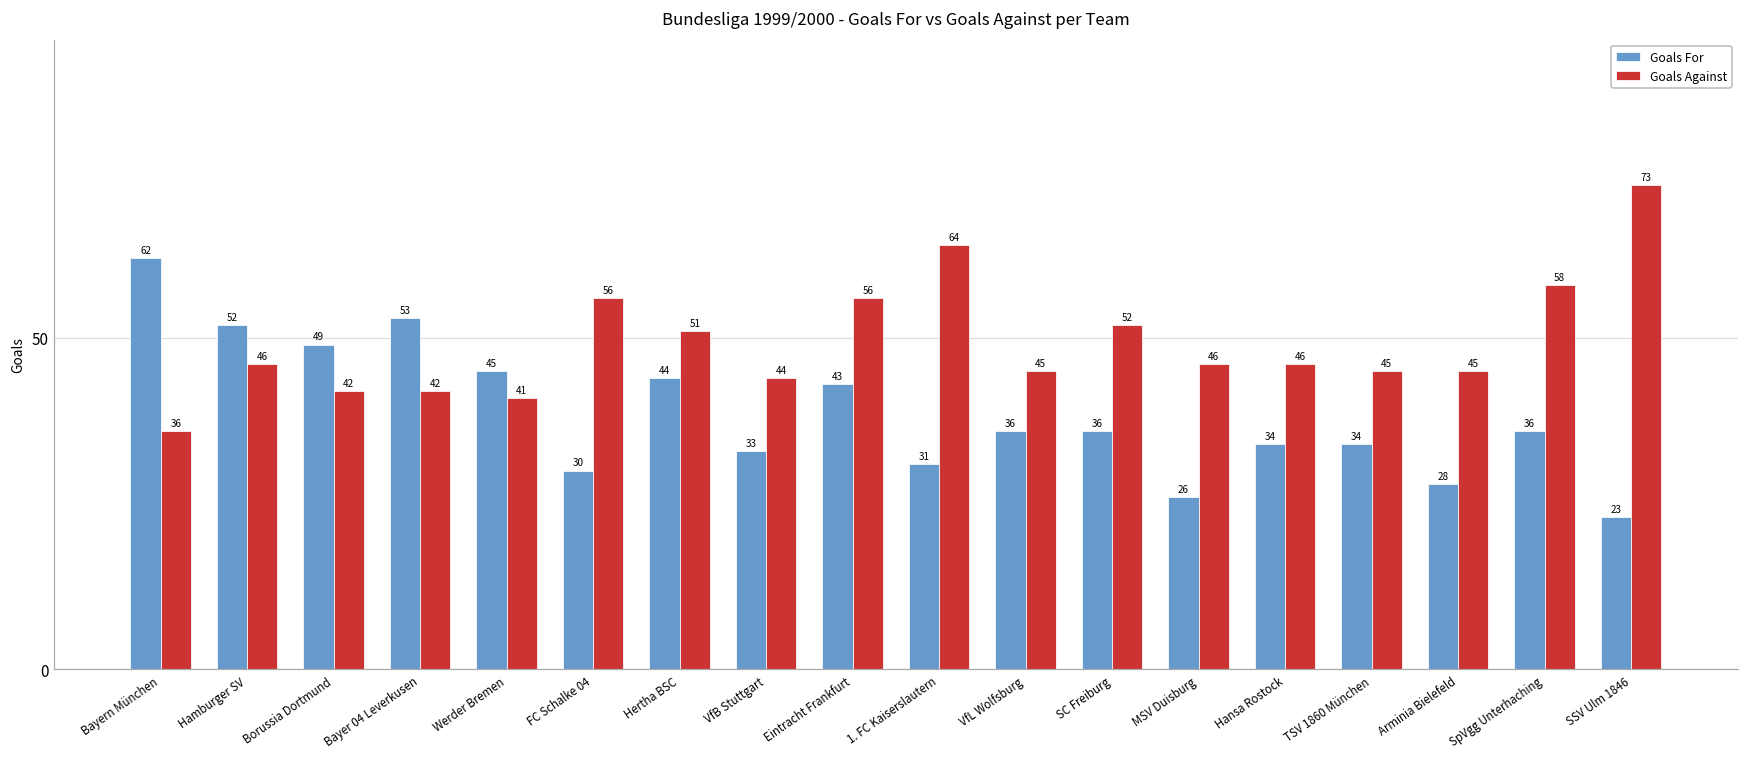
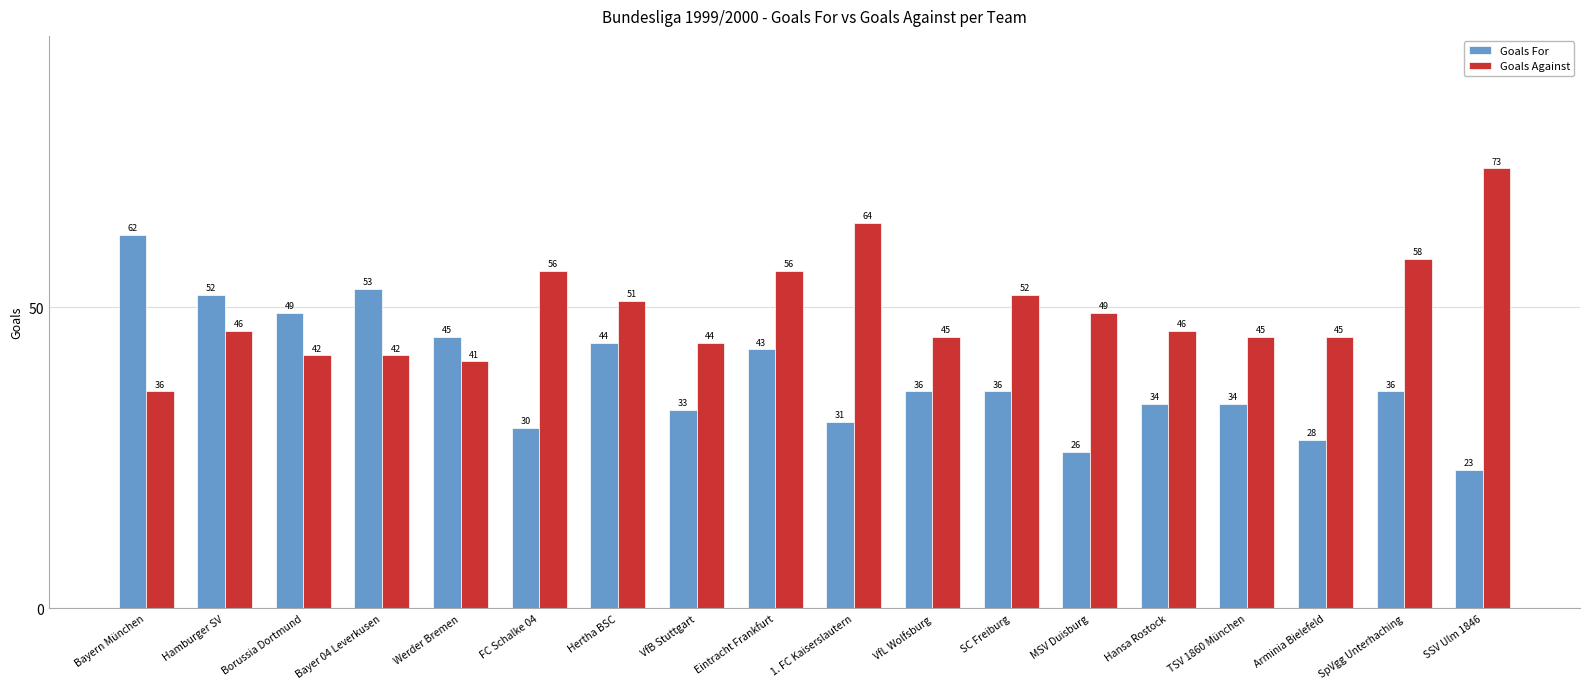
Goals Against, MSV Duisburg: 46 -> 49
